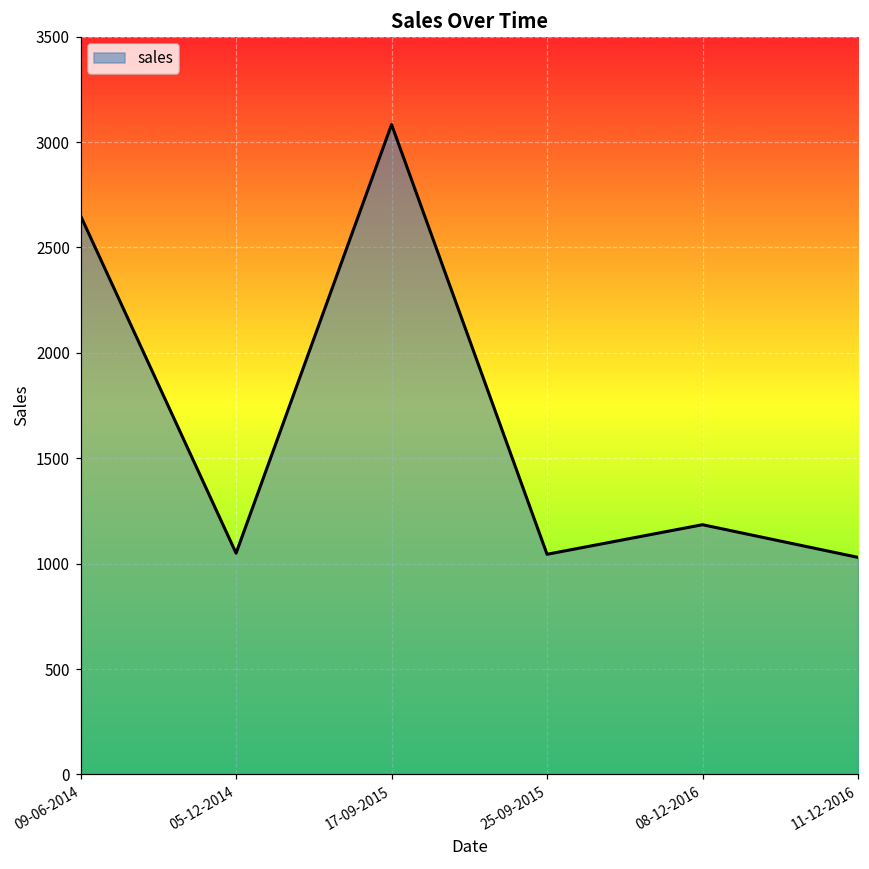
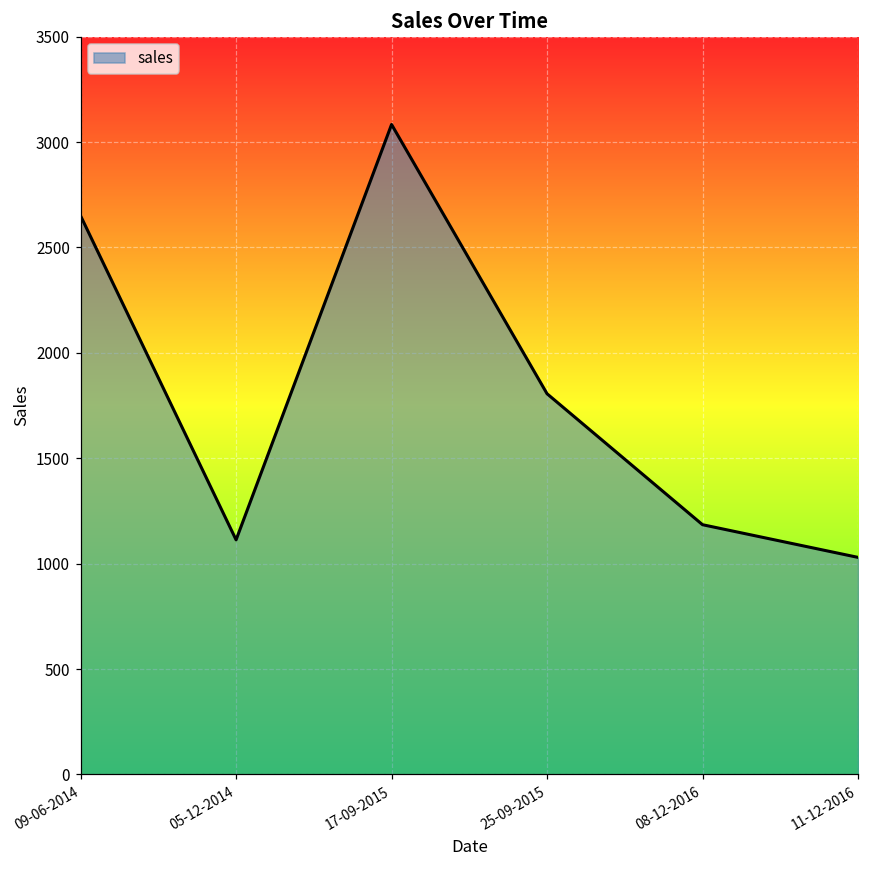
05-12-2014: 1050 -> 1110
25-09-2015: 1040 -> 1810
